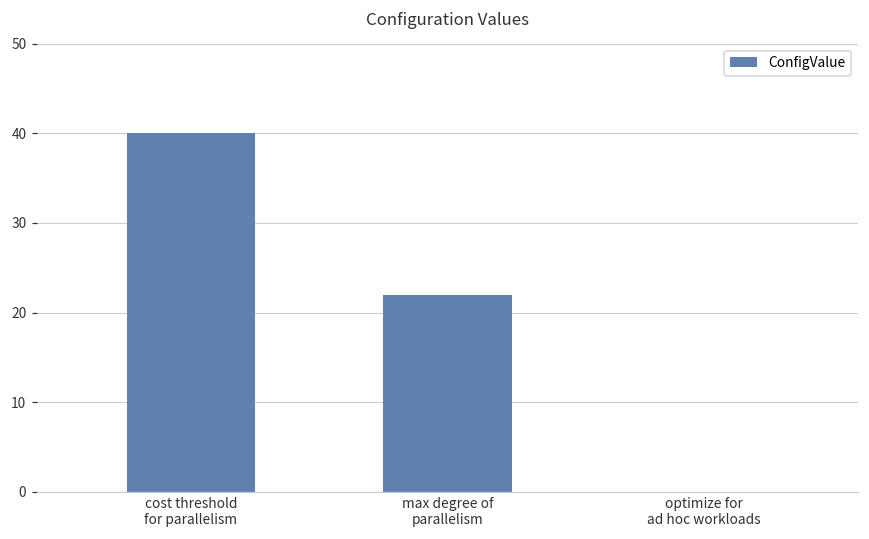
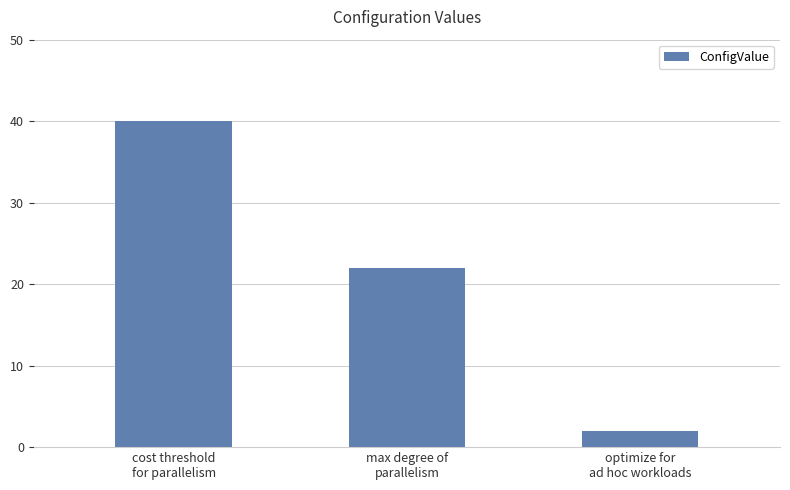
optimize for ad hoc workloads: 0 -> 2
